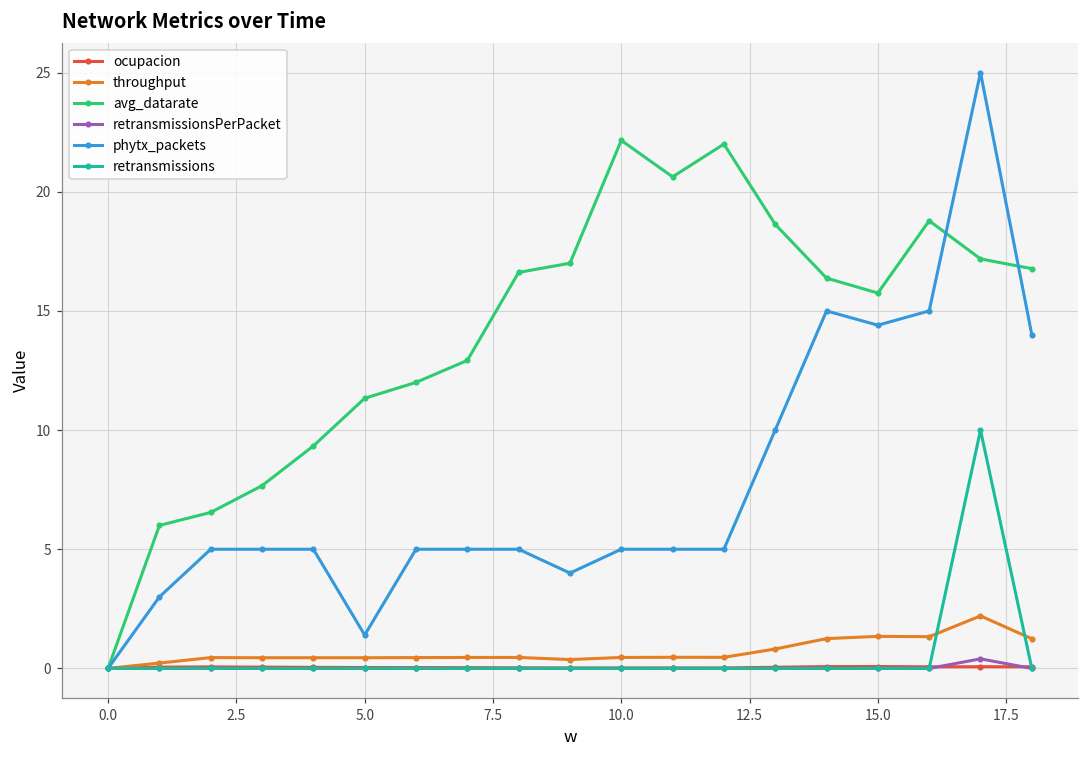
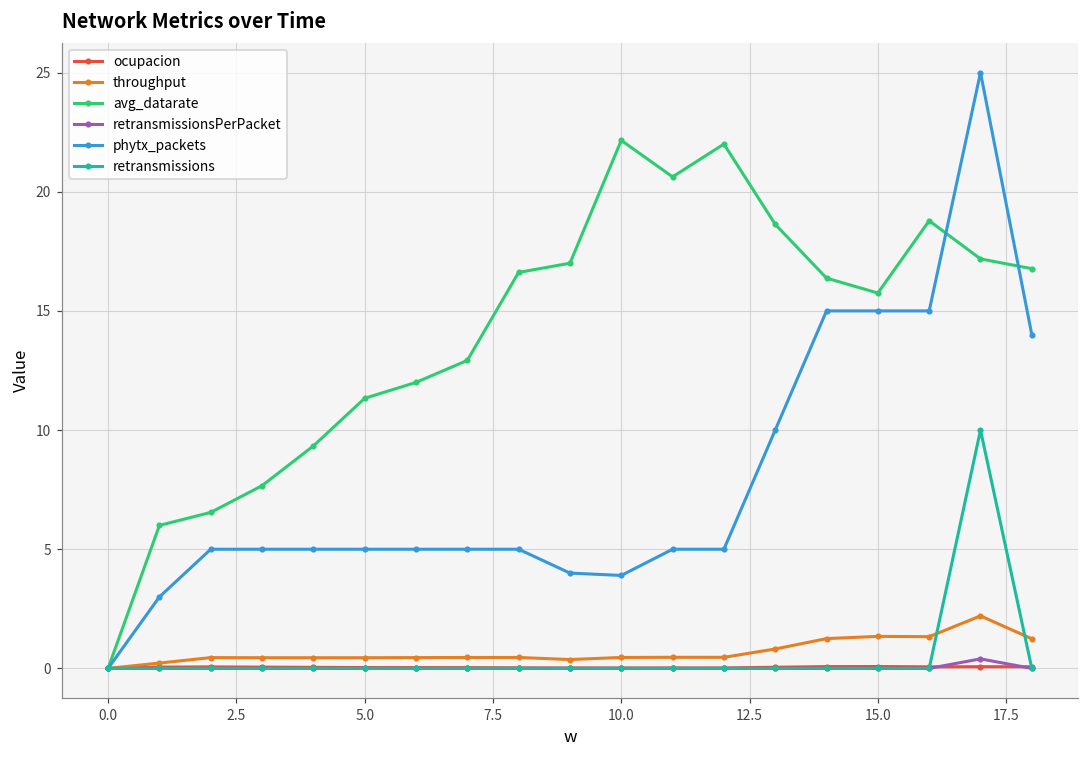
phytx_packets, 5.0: 1.4 -> 5.0
phytx_packets, 10.0: 5.0 -> 3.9
phytx_packets, 15.0: 14.4 -> 15.0
